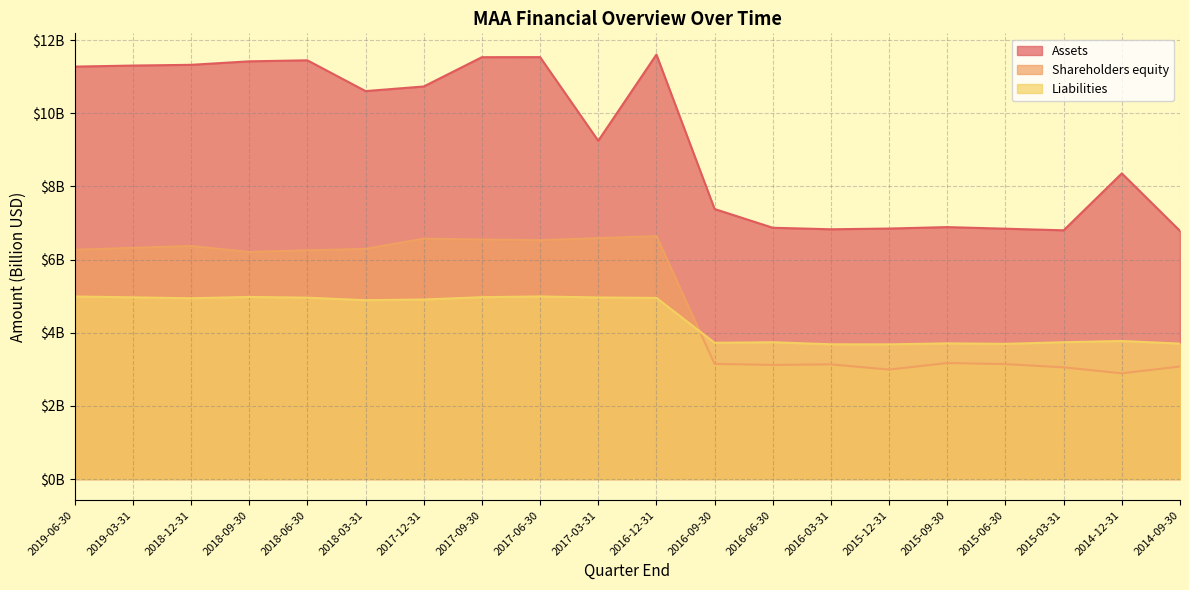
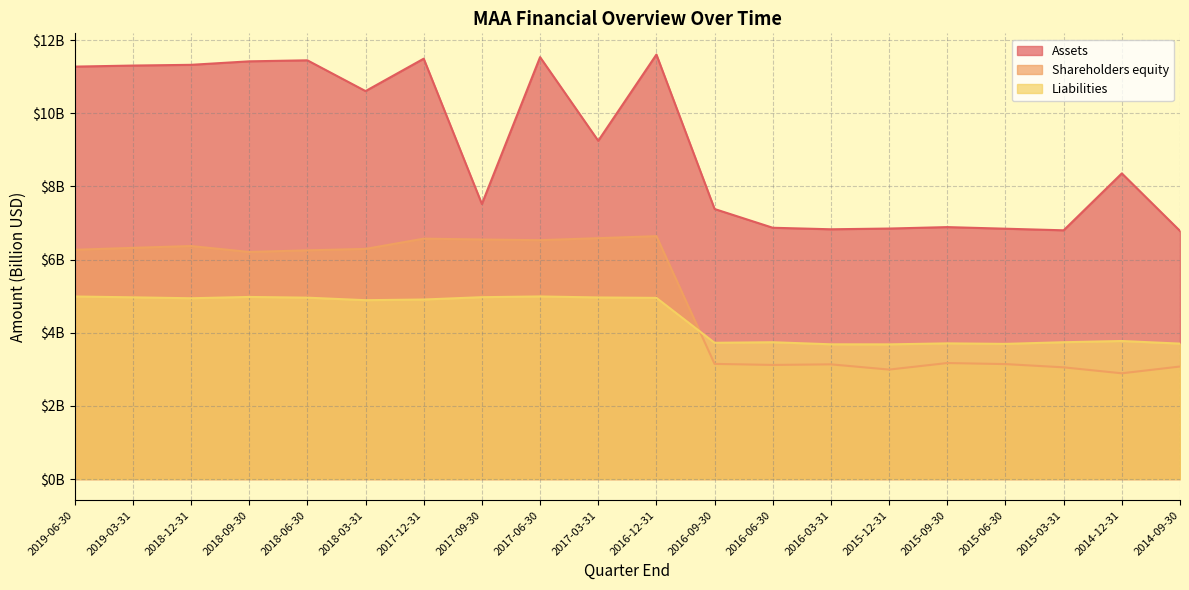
Assets, 2017-12-31: $10700000000 -> $11500000000
Assets, 2017-09-30: $11500000000 -> $7500000000
